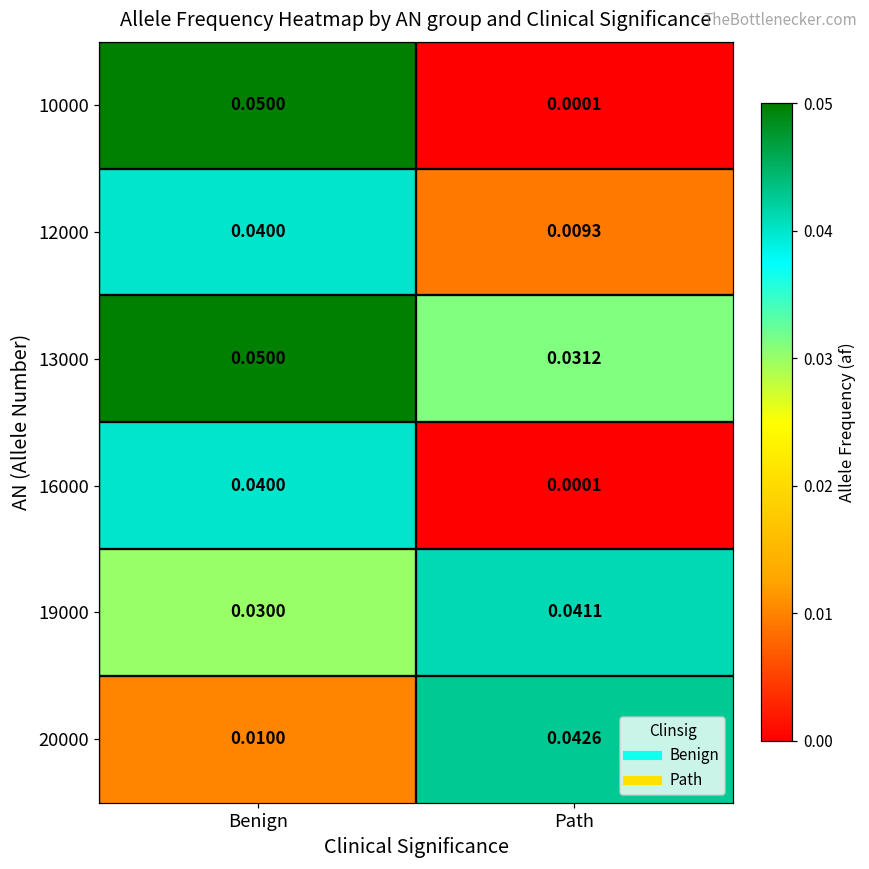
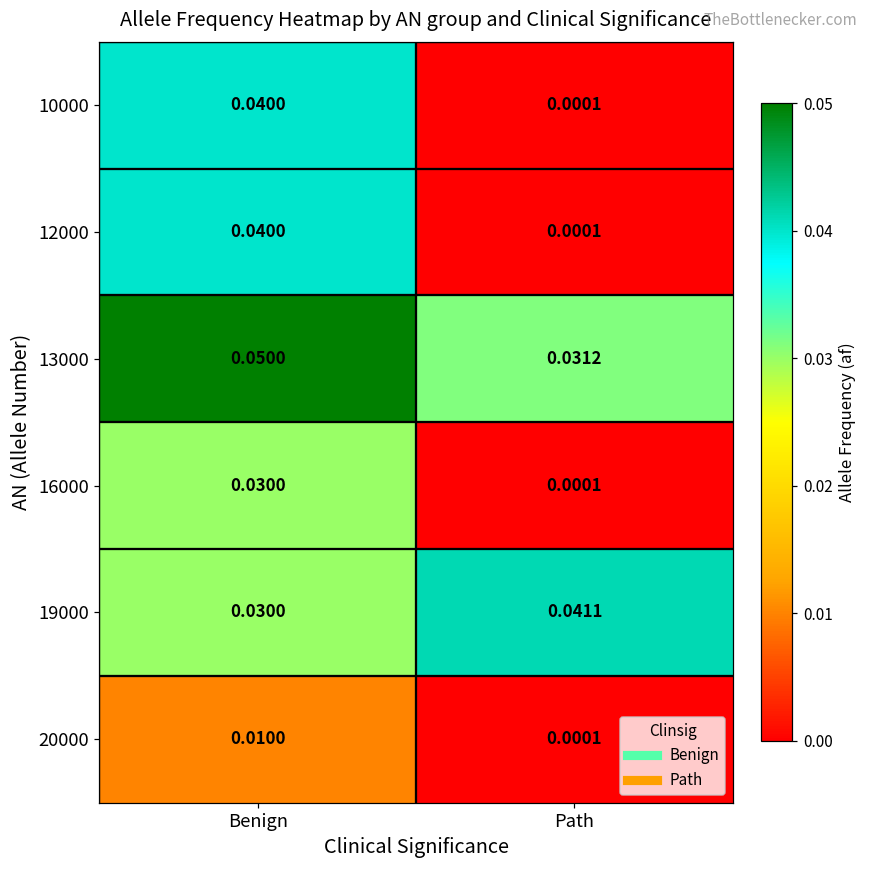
10000, Benign: 0.0500 -> 0.0400
12000, Path: 0.0093 -> 0.0001
16000, Benign: 0.0400 -> 0.0300
20000, Path: 0.0426 -> 0.0001
